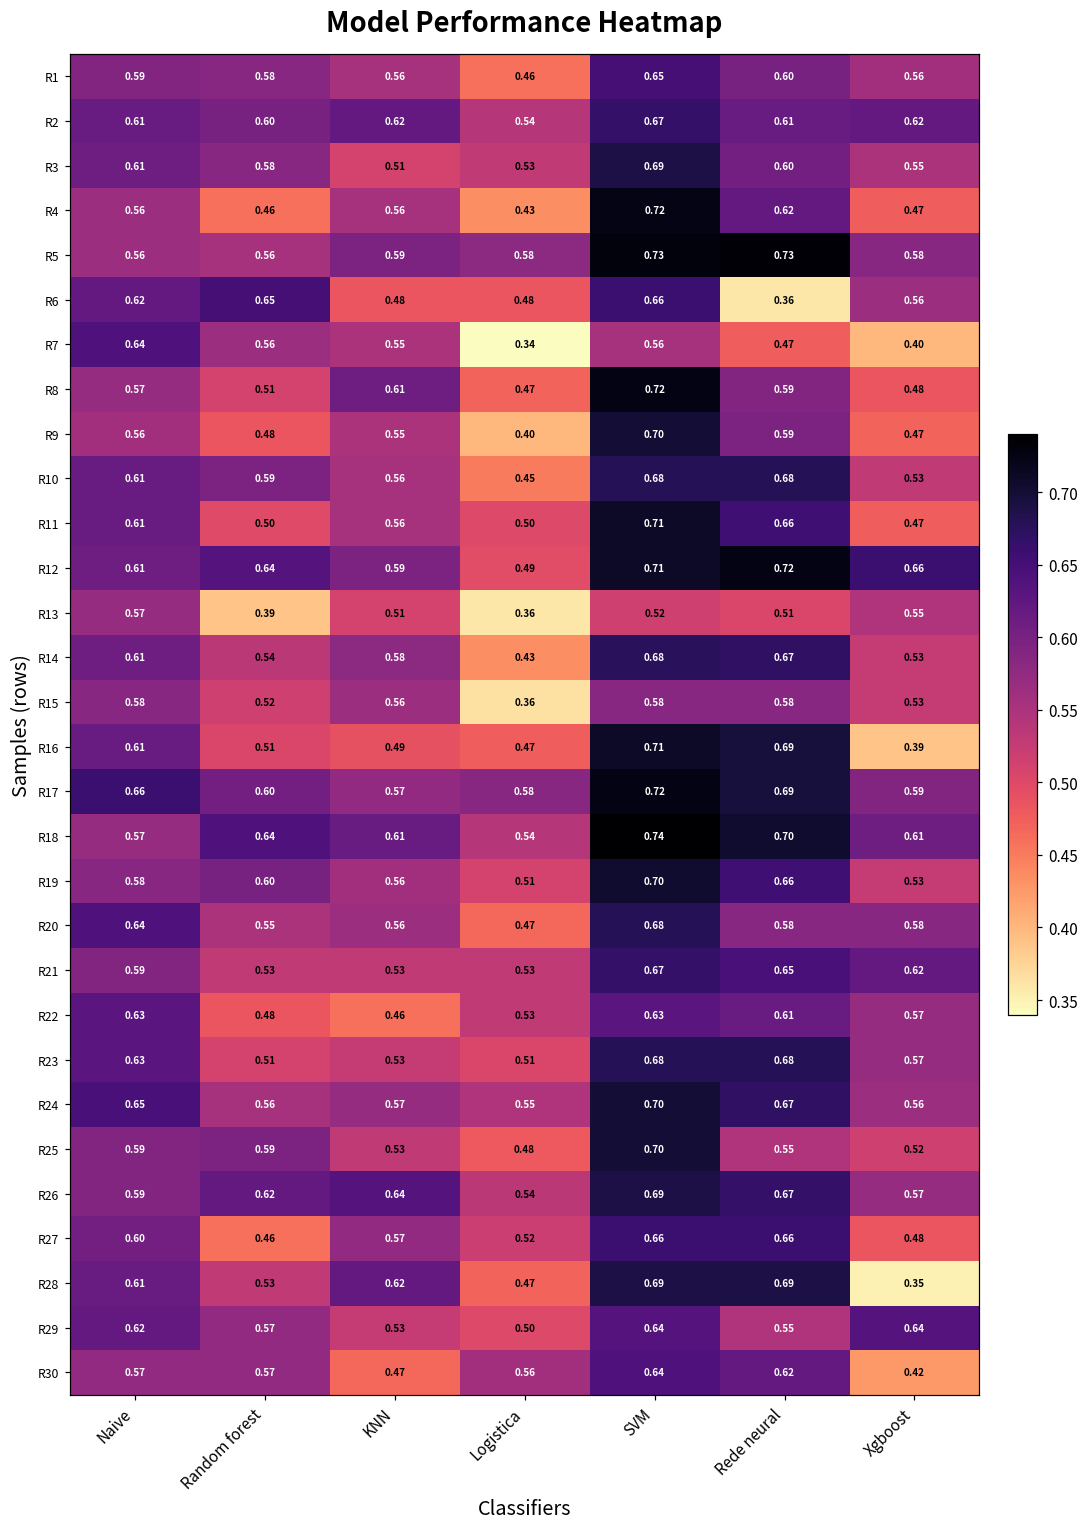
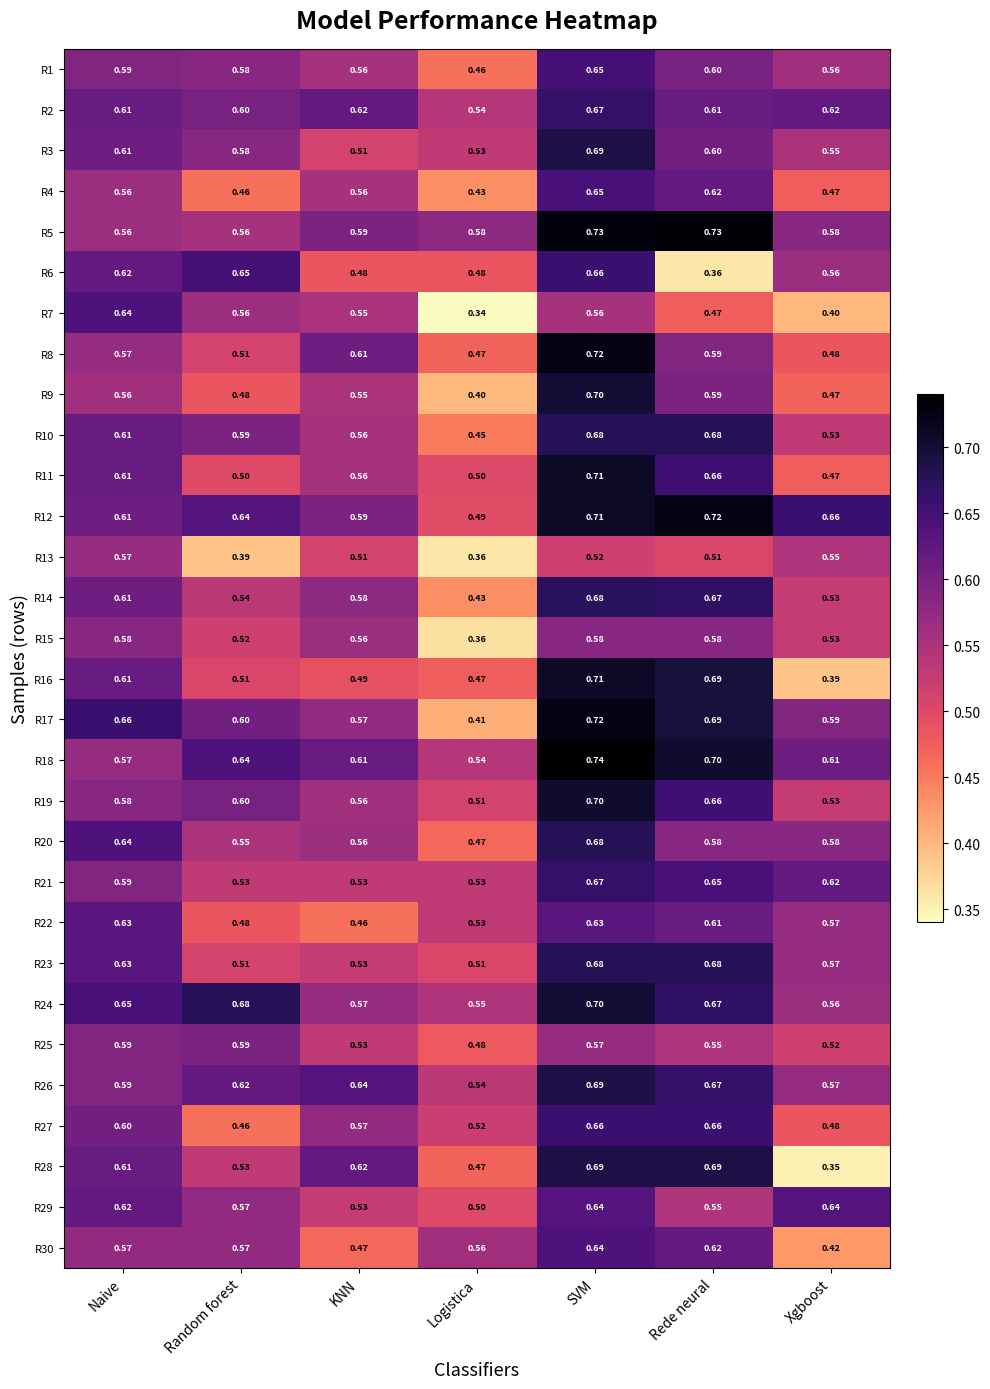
R4, SVM: 0.72 -> 0.65
R17, Logistica: 0.58 -> 0.41
R24, Random forest: 0.56 -> 0.68
R25, SVM: 0.70 -> 0.57
